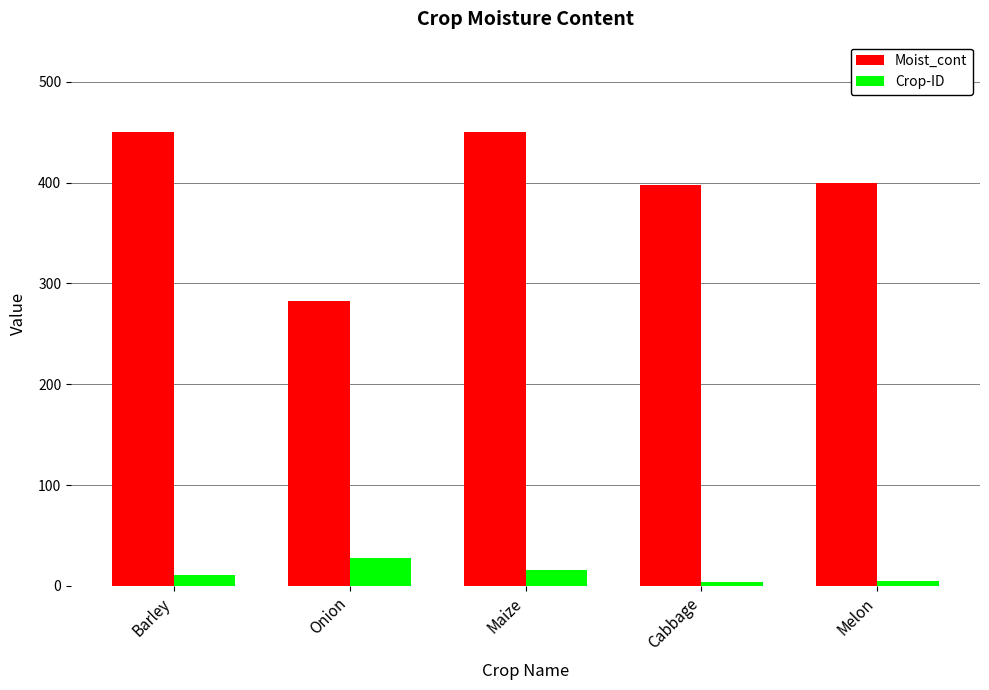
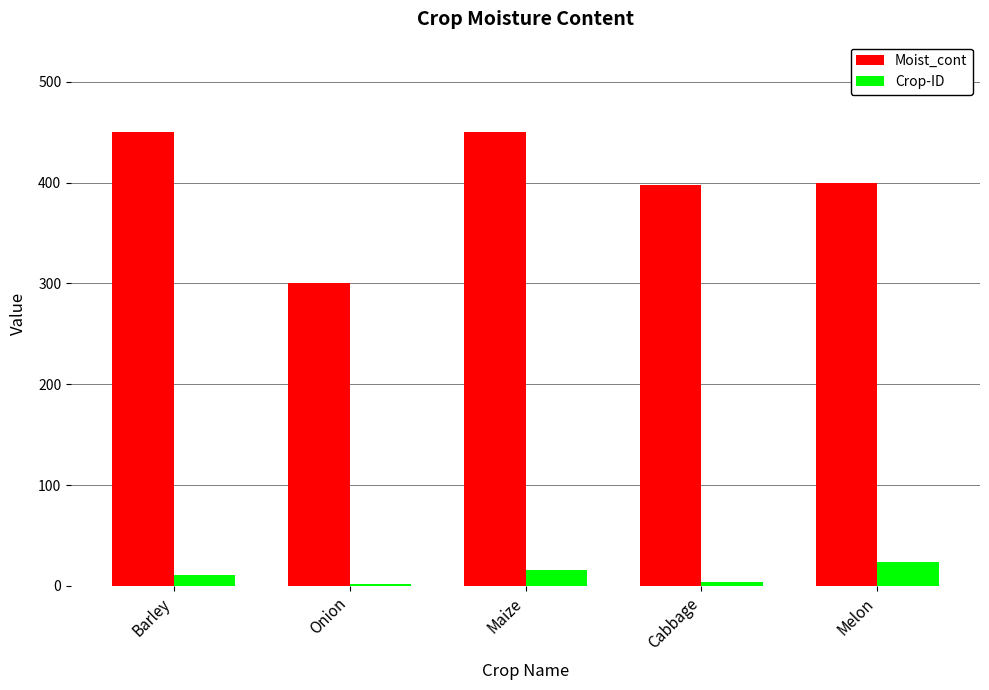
Moist_cont, Onion: 283 -> 300
Crop-ID, Onion: 28 -> 2
Crop-ID, Melon: 5 -> 24
